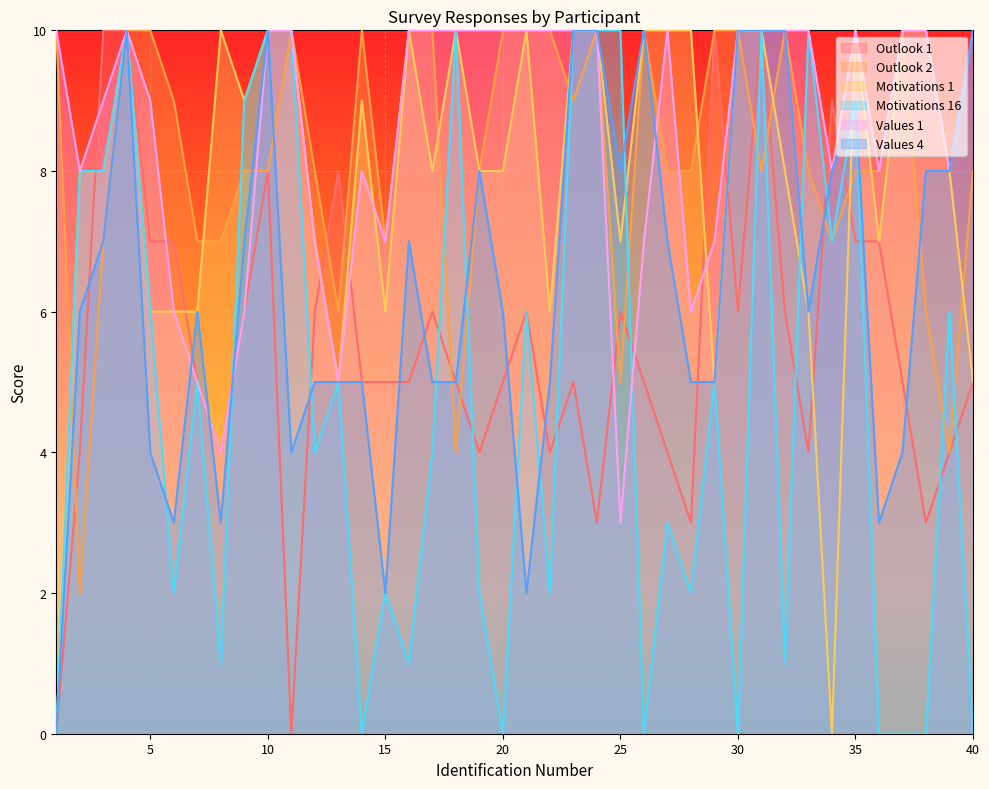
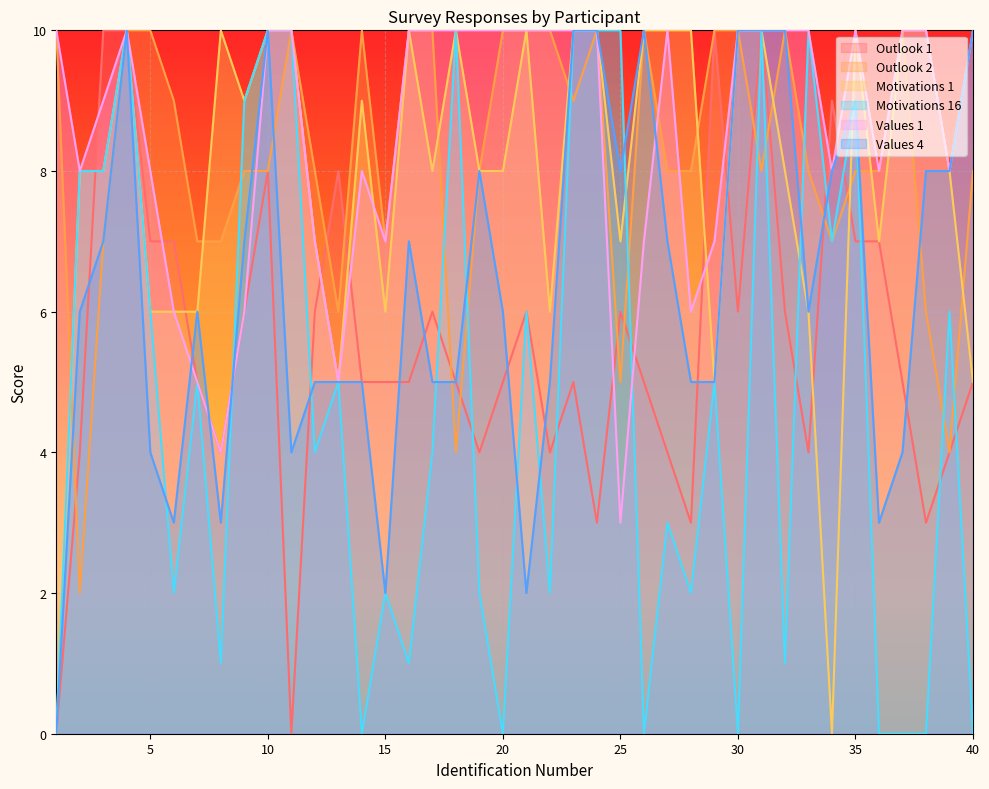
Values 1, 5: 9 -> 8
